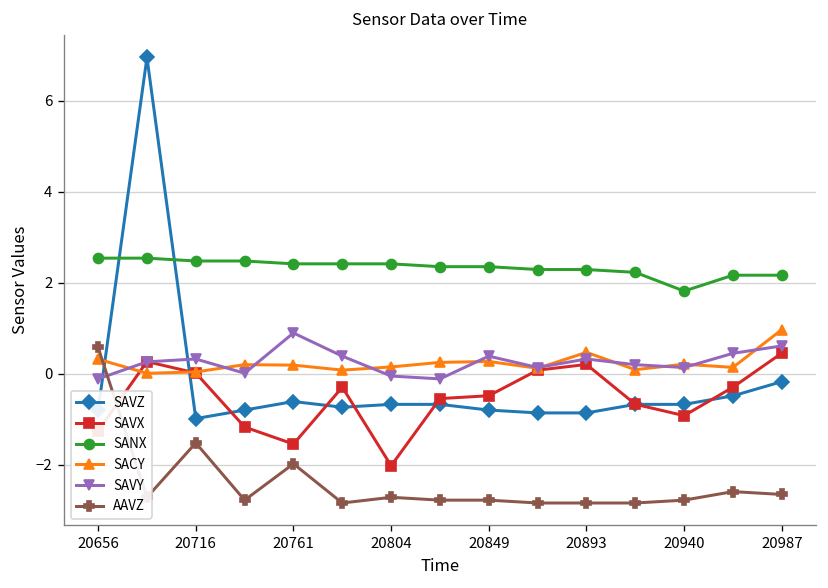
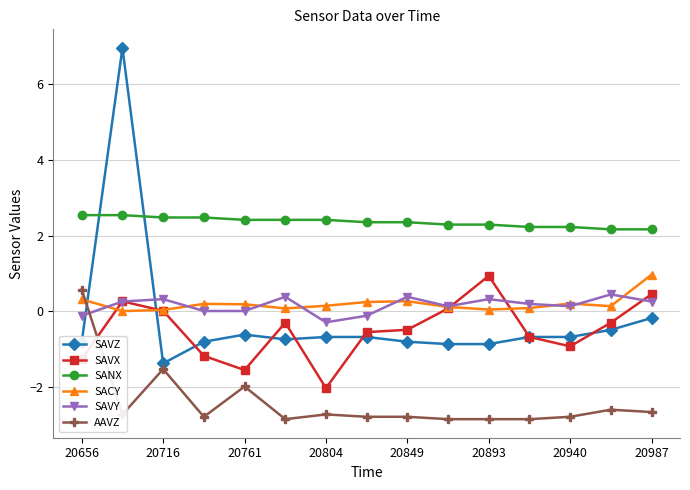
SAVZ, 20716: -1.0 -> -1.4
SAVY, 20761: 0.9 -> 0.0
SAVY, 20804: -0.1 -> -0.3
SAVX, 20893: 0.2 -> 0.9
SACY, 20893: 0.5 -> 0.1
SANX, 20940: 1.8 -> 2.2
SAVY, 20987: 0.6 -> 0.3
